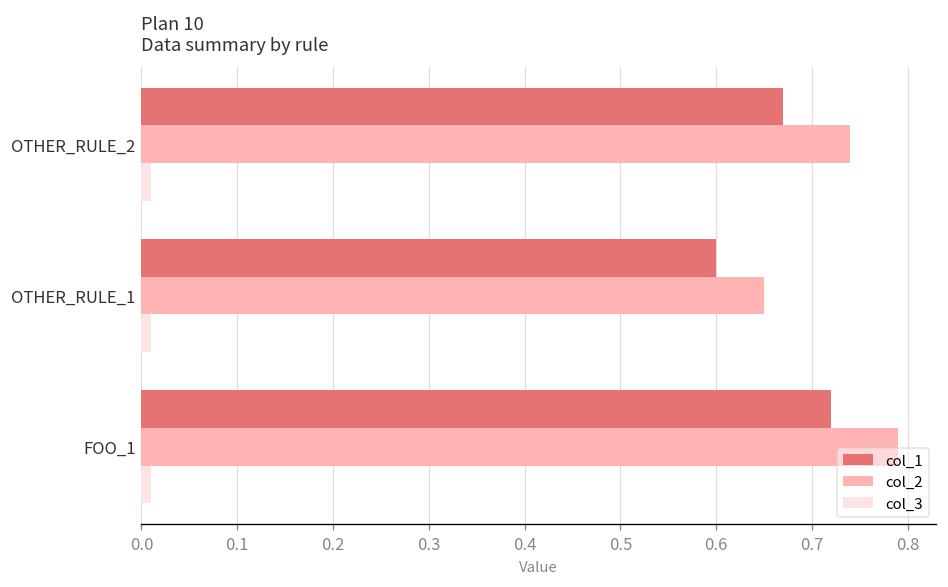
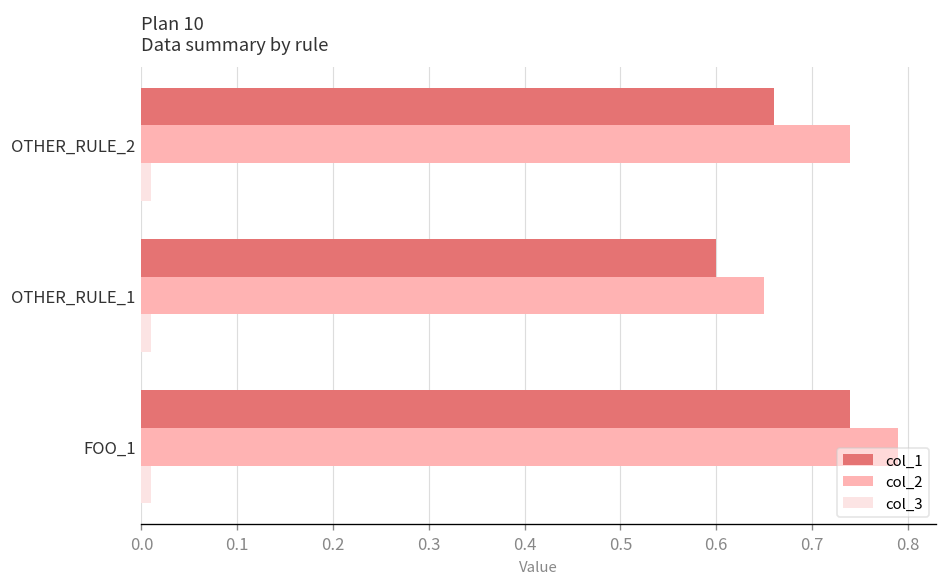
col_1, OTHER_RULE_2: 0.67 -> 0.66
col_1, FOO_1: 0.72 -> 0.74
